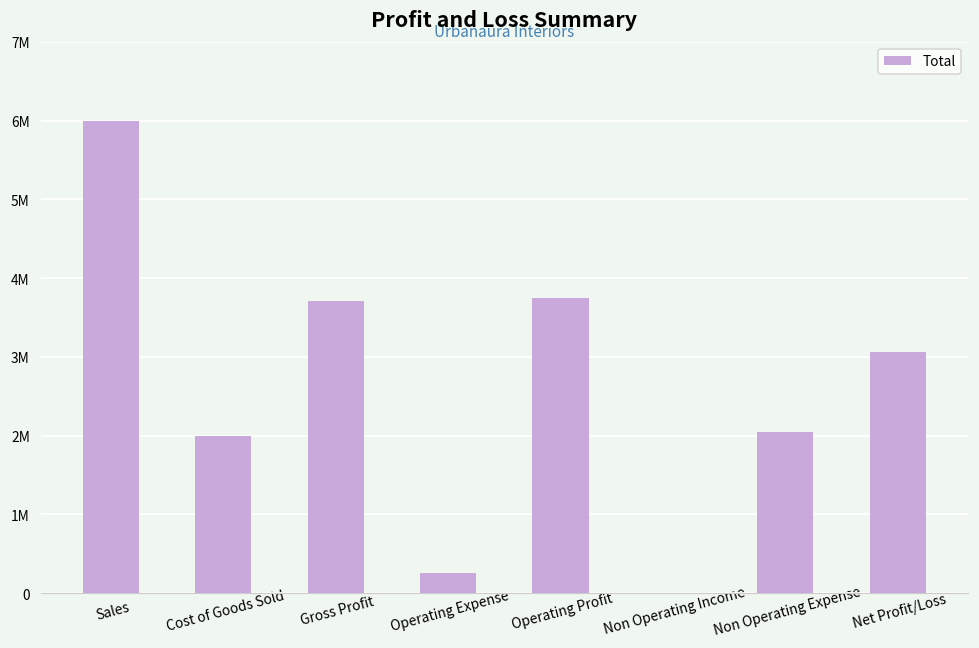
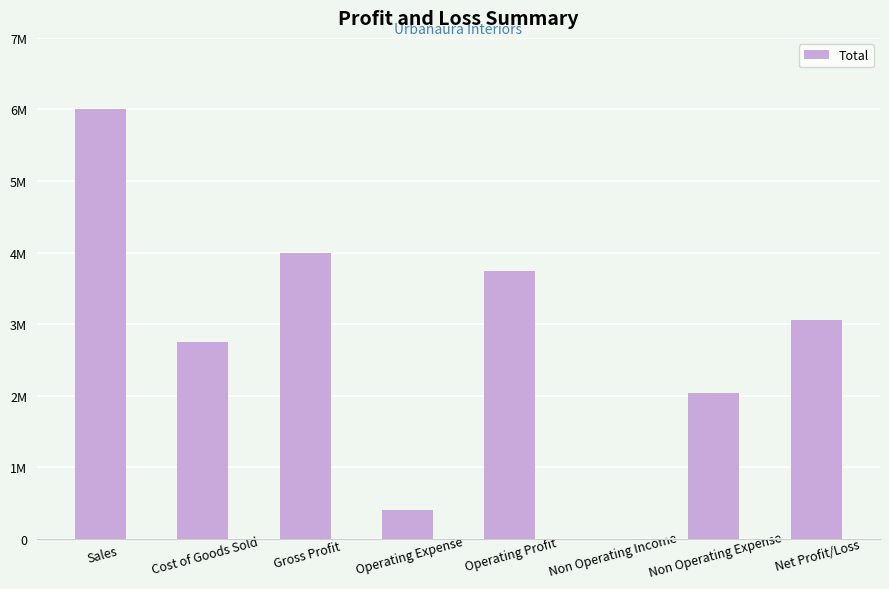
Cost of Goods Sold: 2000000 -> 2800000
Gross Profit: 3700000 -> 4000000
Operating Expense: 300000 -> 400000
